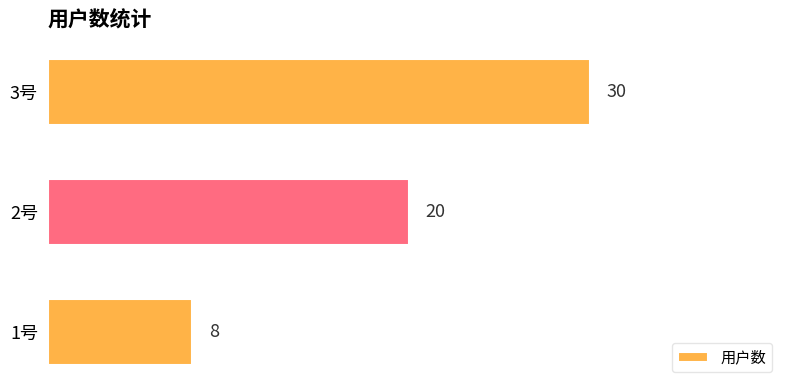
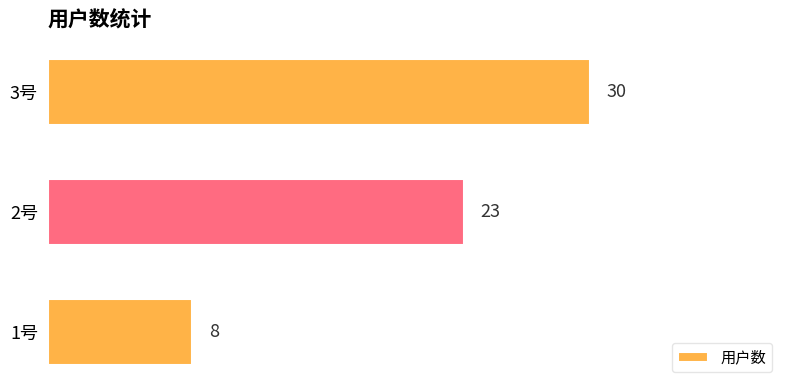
2号: 20 -> 23
